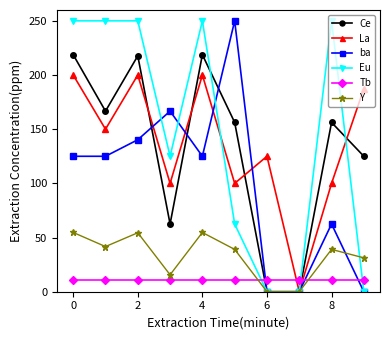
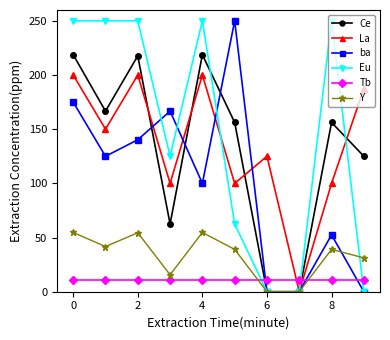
ba, 0: 125 -> 175
ba, 4: 125 -> 100
ba, 8: 63 -> 53
